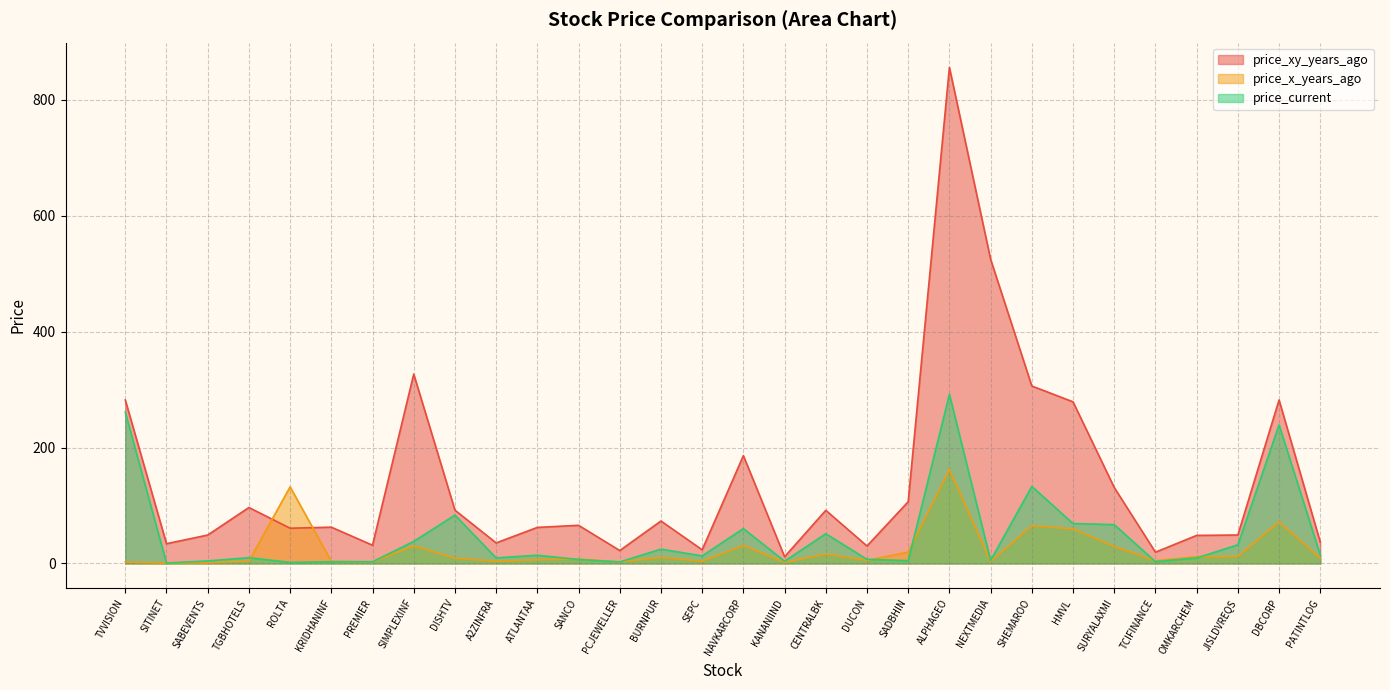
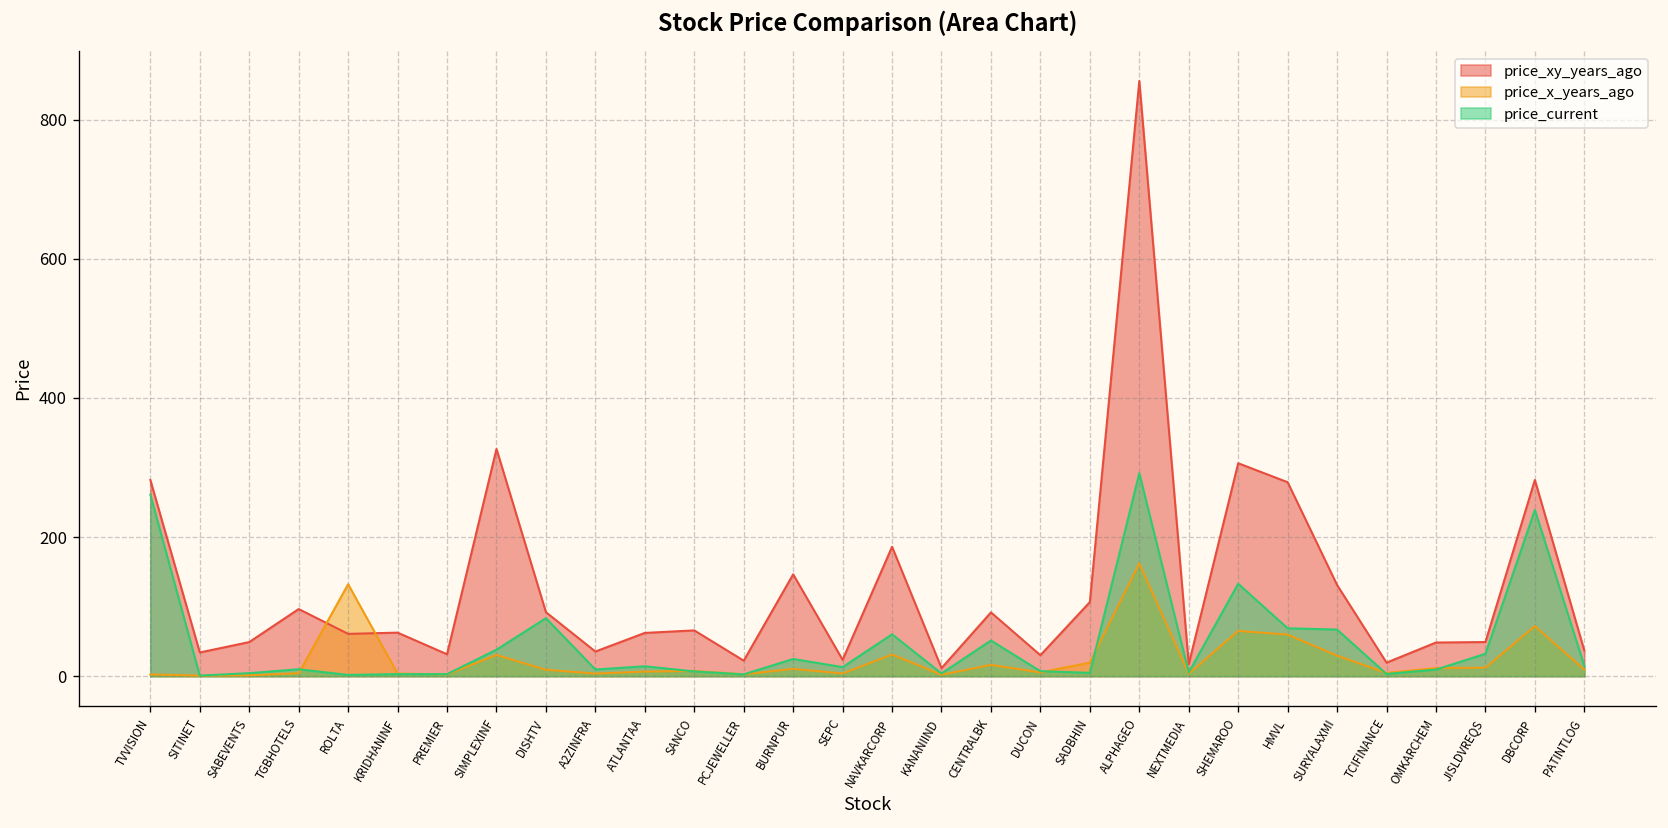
price_xy_years_ago, BURNPUR: 70 -> 150
price_xy_years_ago, NEXTMEDIA: 520 -> 20
